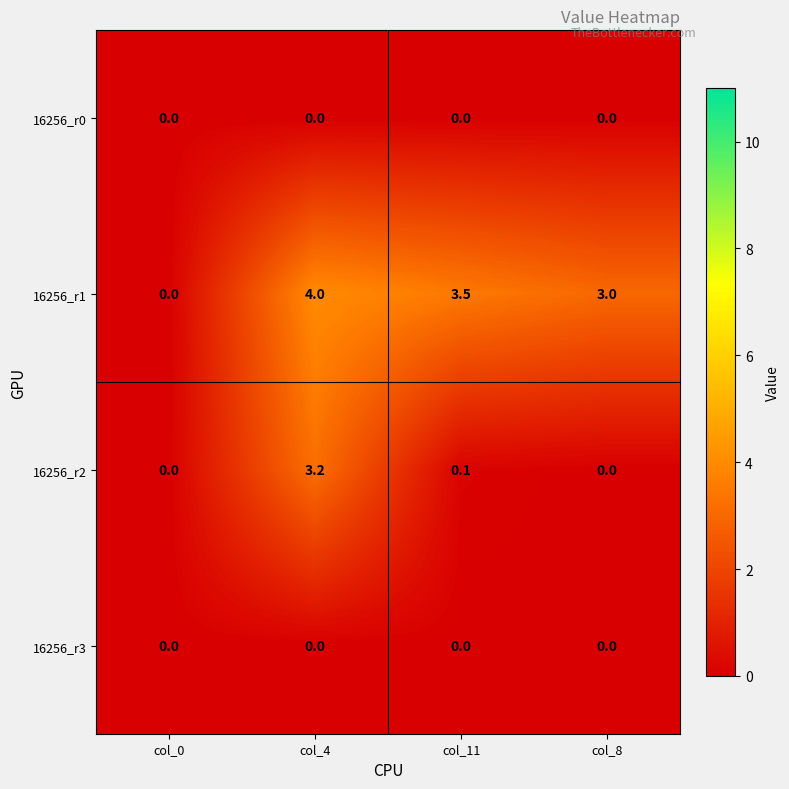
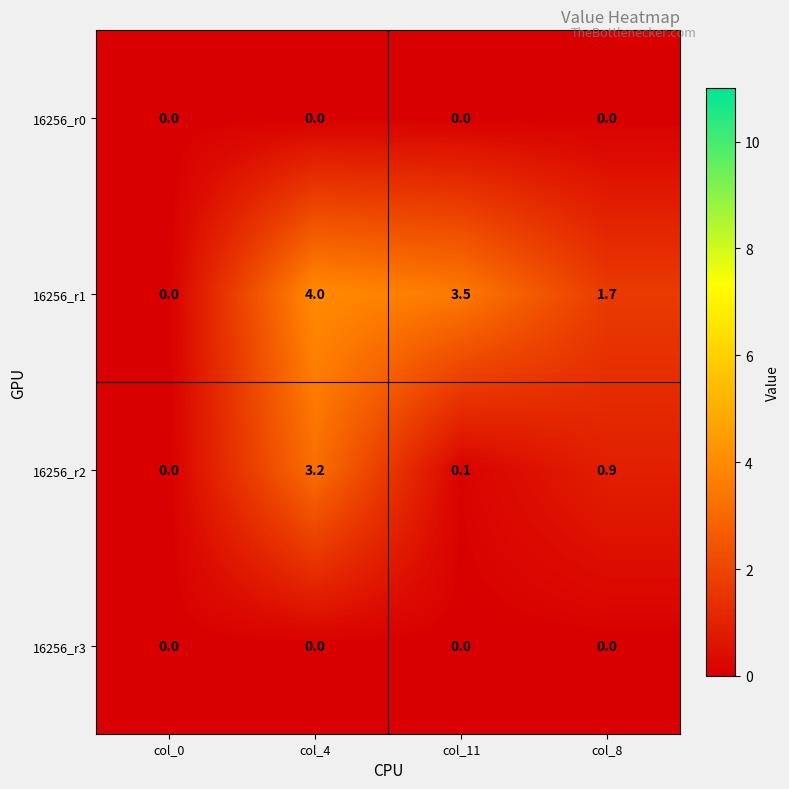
16256_r1, col_8: 3.0 -> 1.7
16256_r2, col_8: 0.0 -> 0.9
